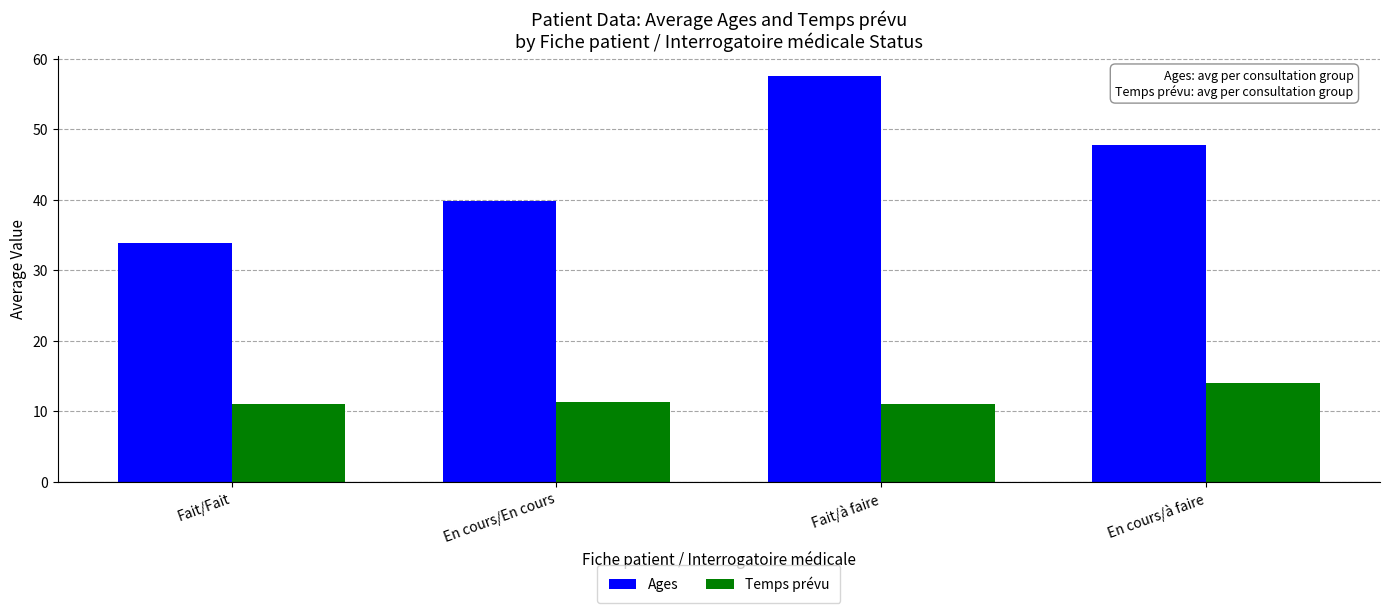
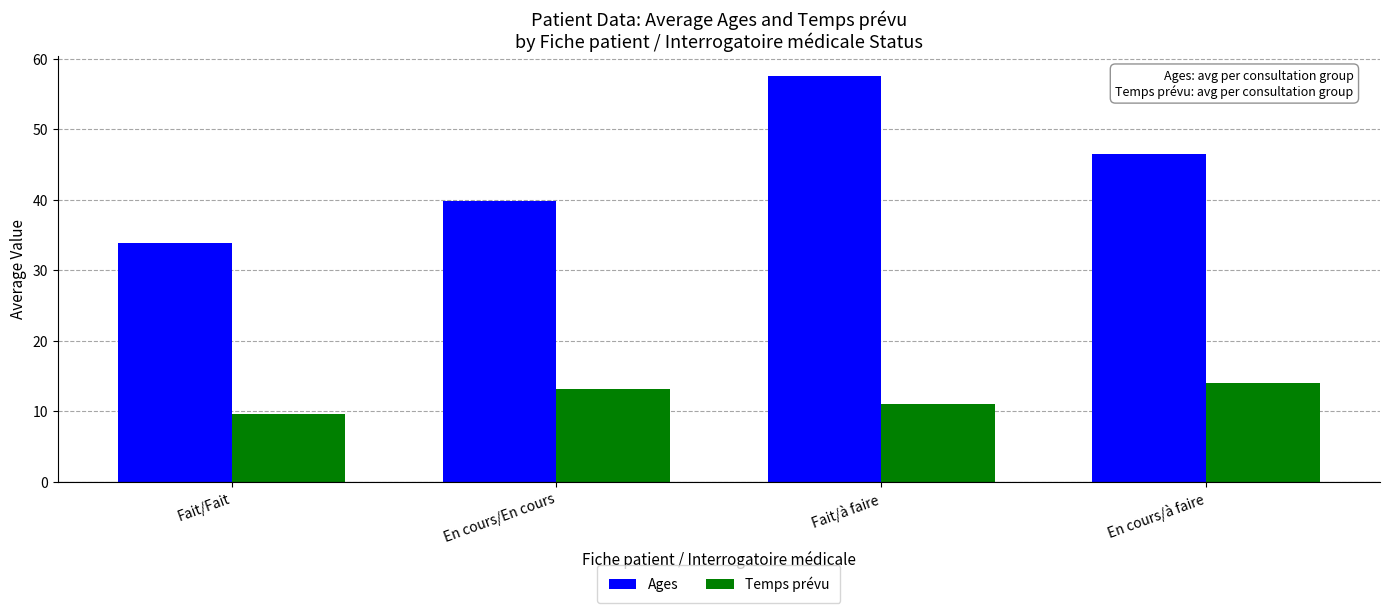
Temps prévu, Fait/Fait: 11 -> 10
Temps prévu, En cours/En cours: 11 -> 13
Ages, En cours/à faire: 48 -> 47
